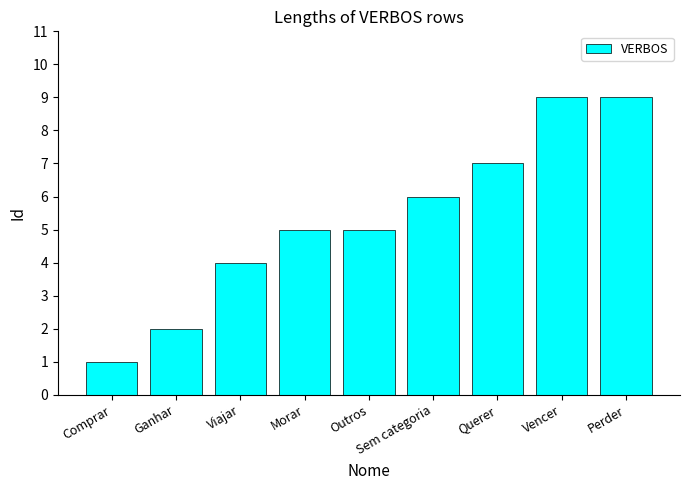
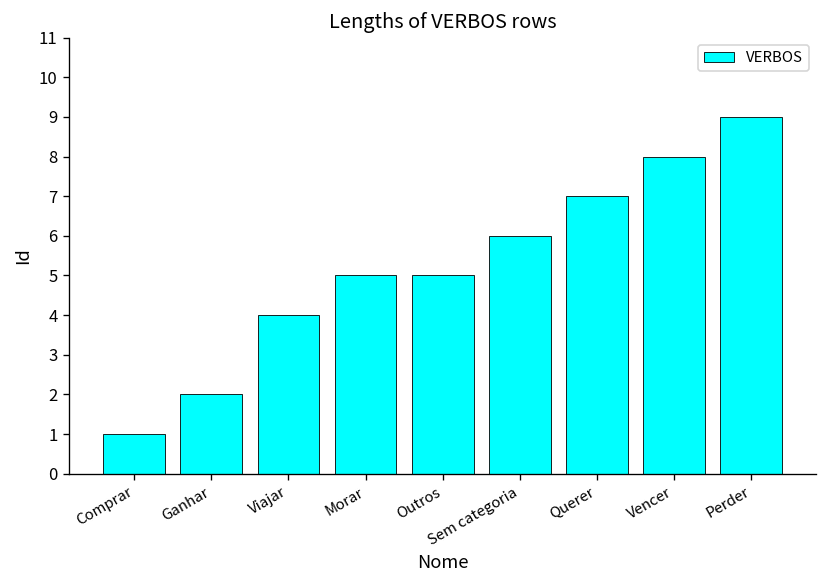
Vencer: 9 -> 8
